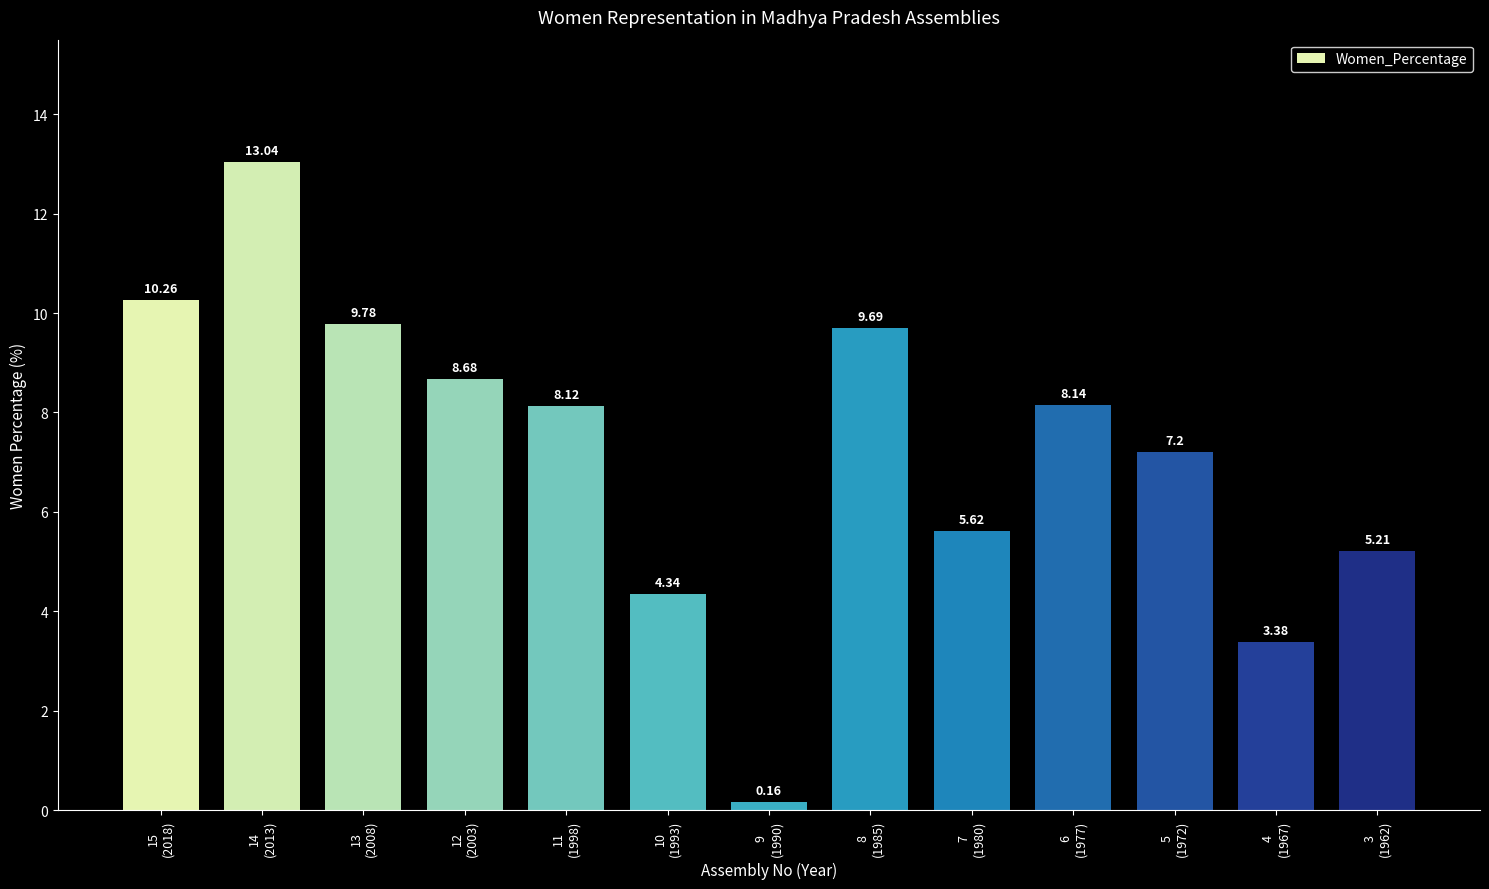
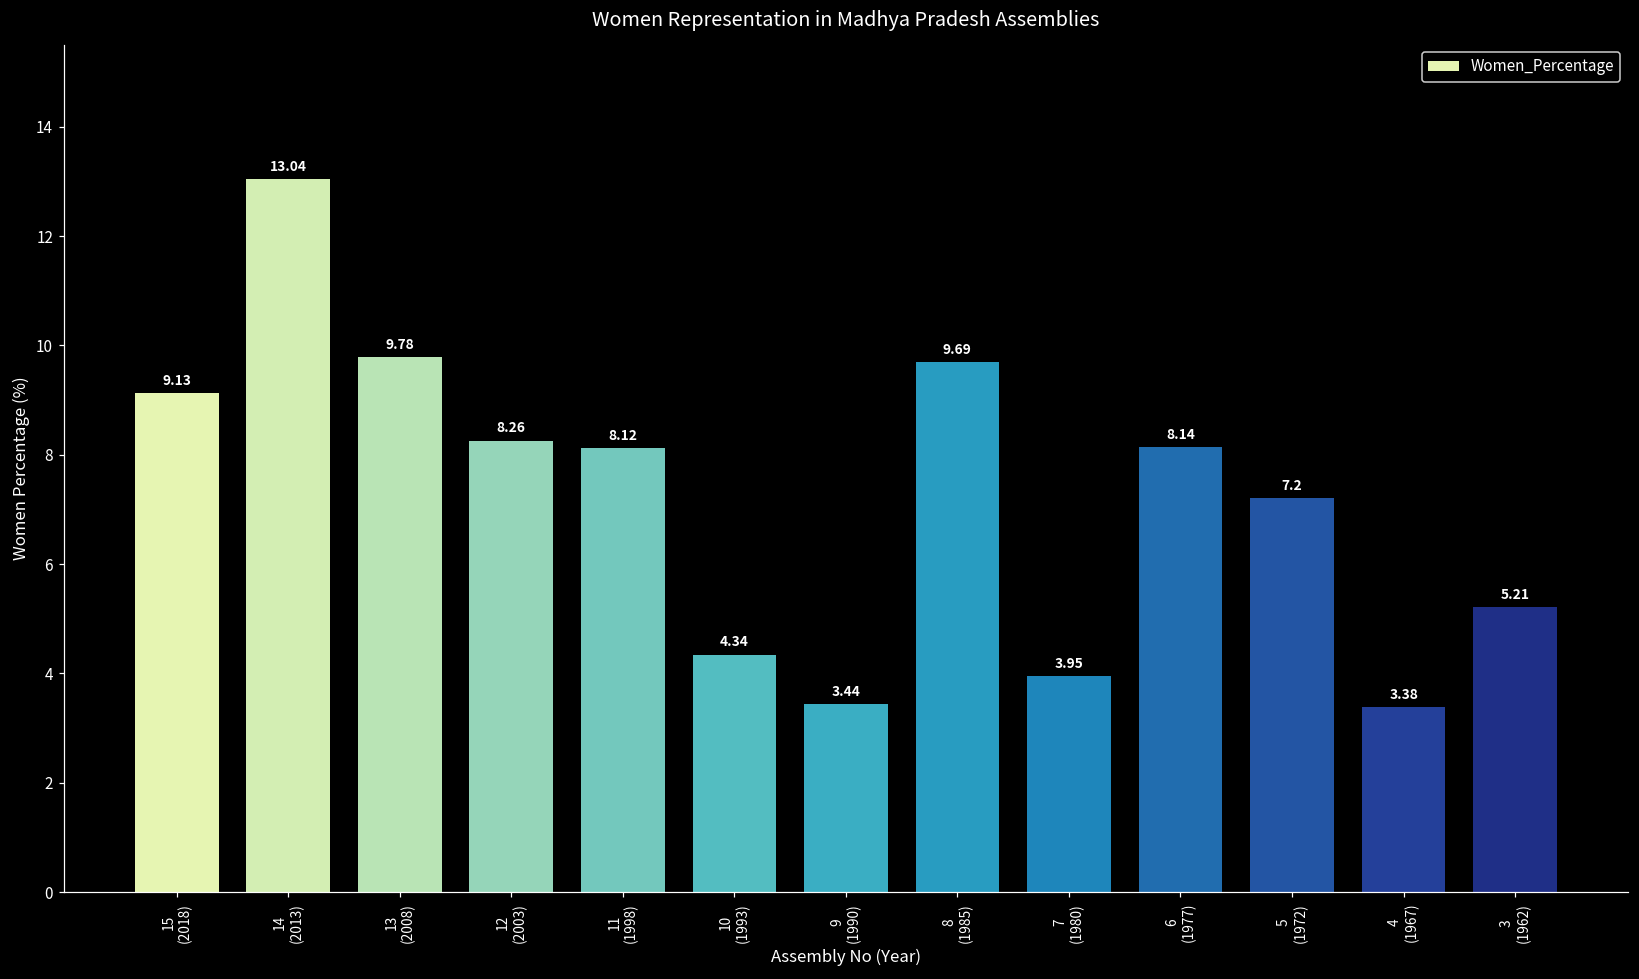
15 (2018): 10.26 -> 9.13
12 (2003): 8.68 -> 8.26
9 (1990): 0.16 -> 3.44
7 (1980): 5.62 -> 3.95
